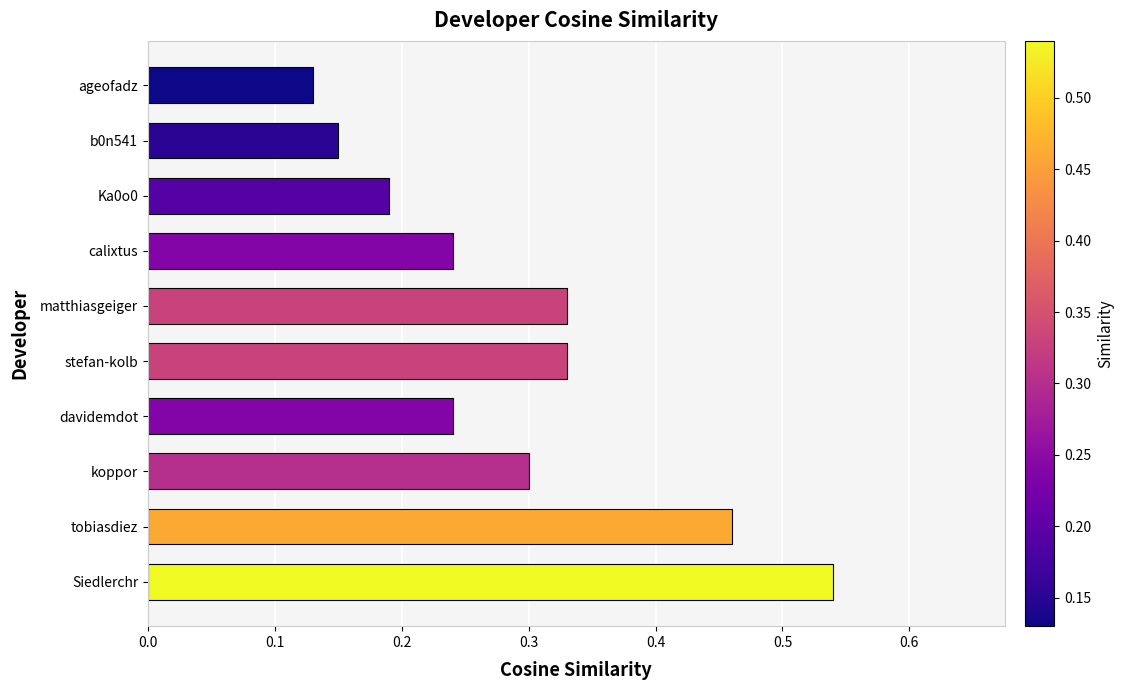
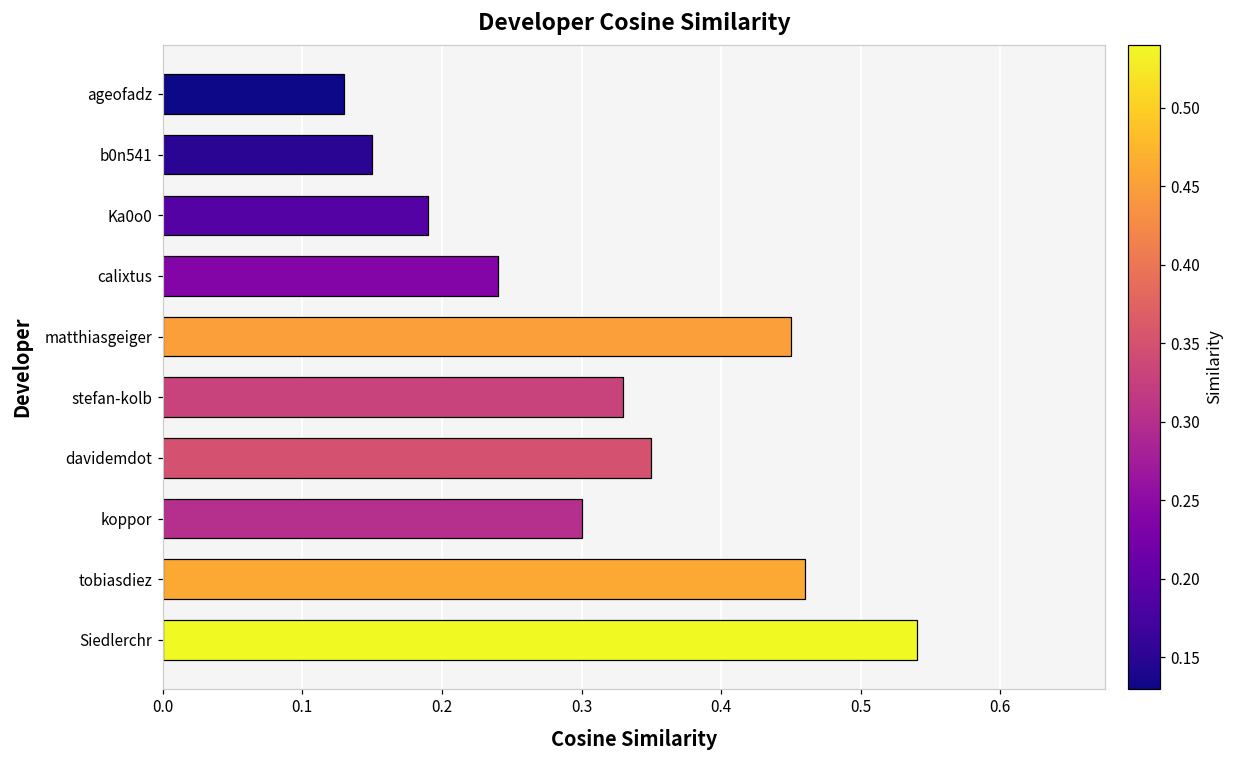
matthiasgeiger: 0.33 -> 0.45
davidemdot: 0.24 -> 0.35
